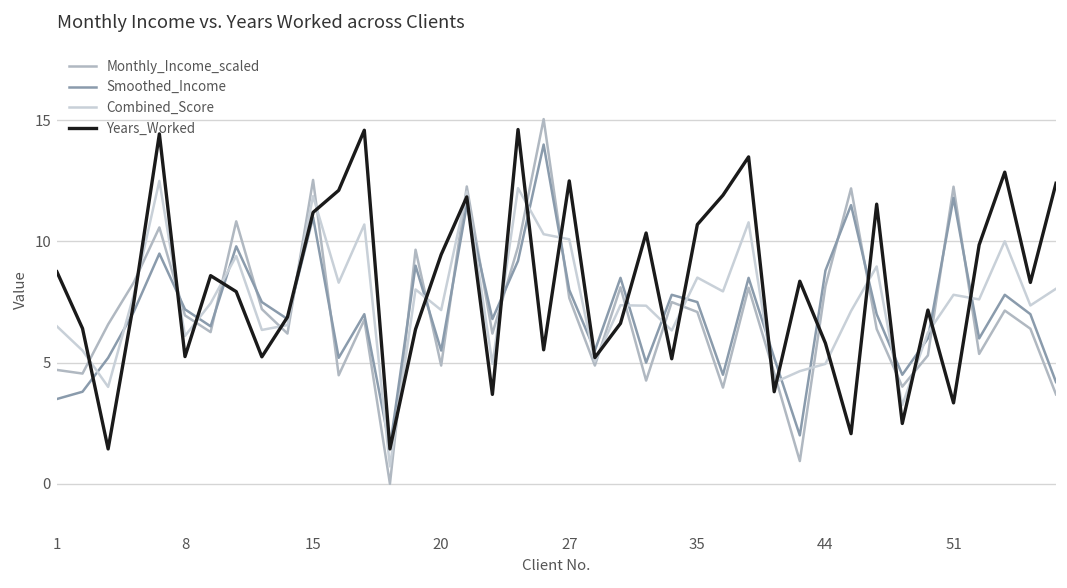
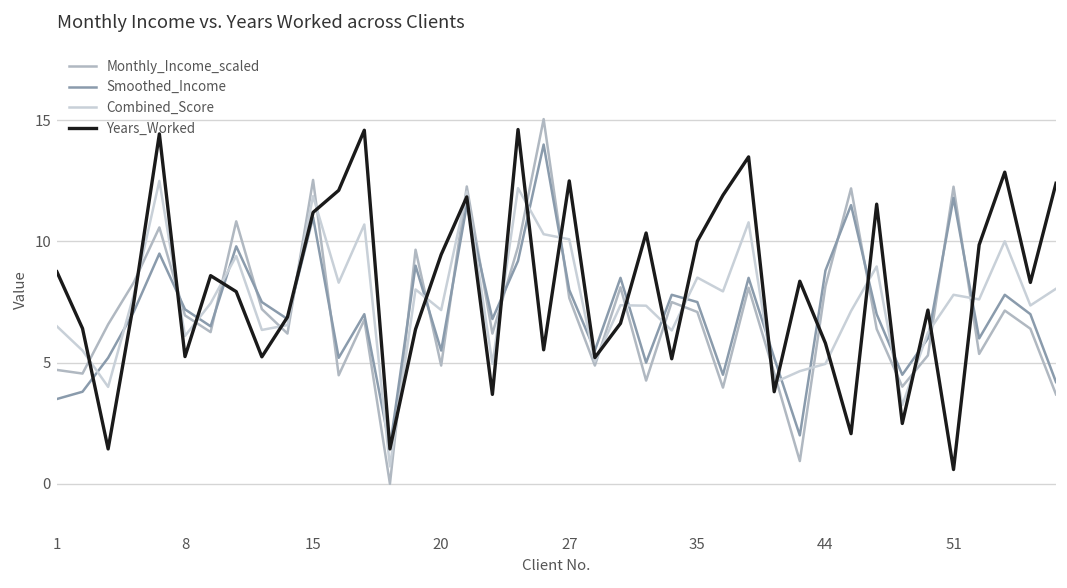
Years_Worked, 35: 10.7 -> 10.0
Years_Worked, 51: 3.3 -> 0.6
